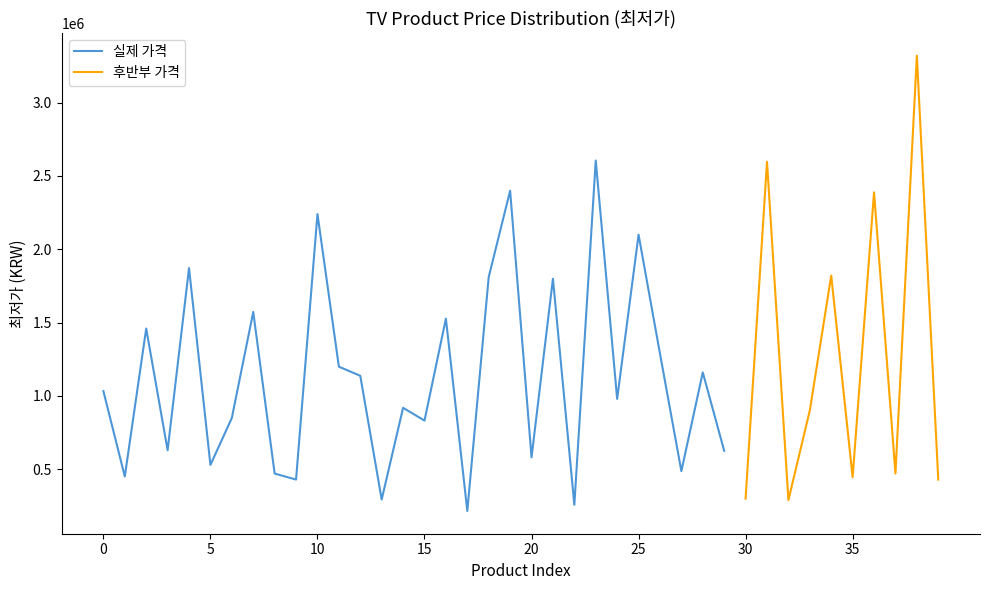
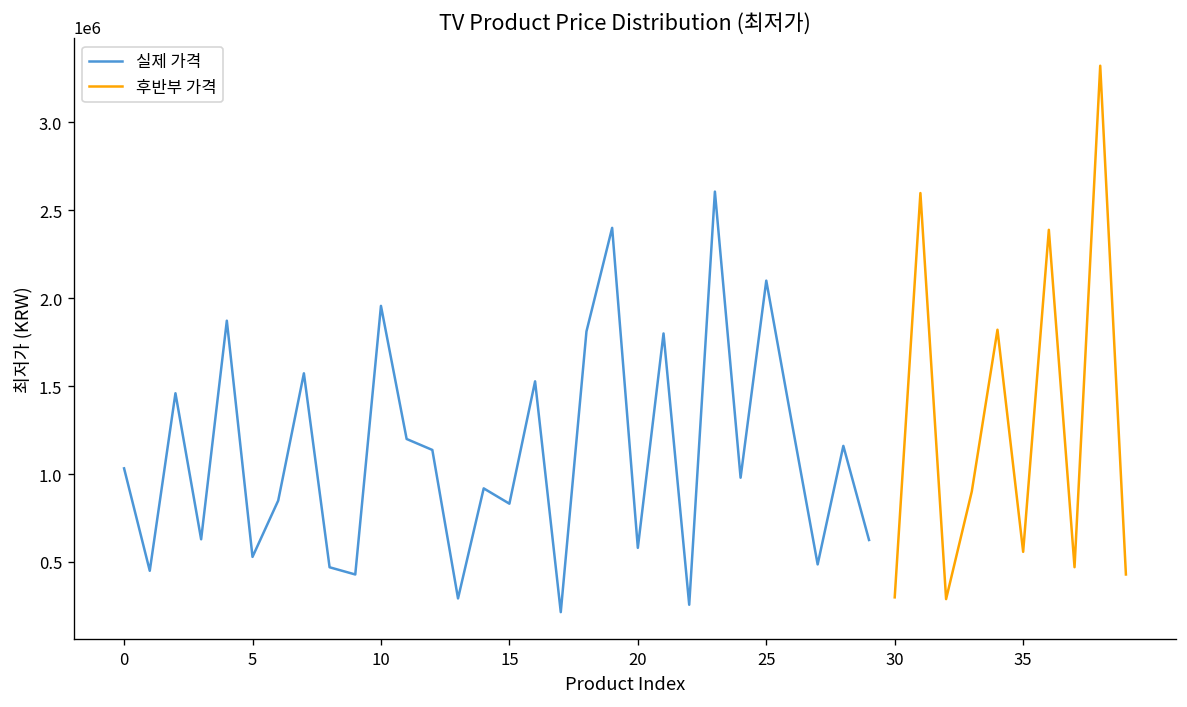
실제 가격, 10: 2240000 -> 1960000
후반부 가격, 35: 450000 -> 560000
